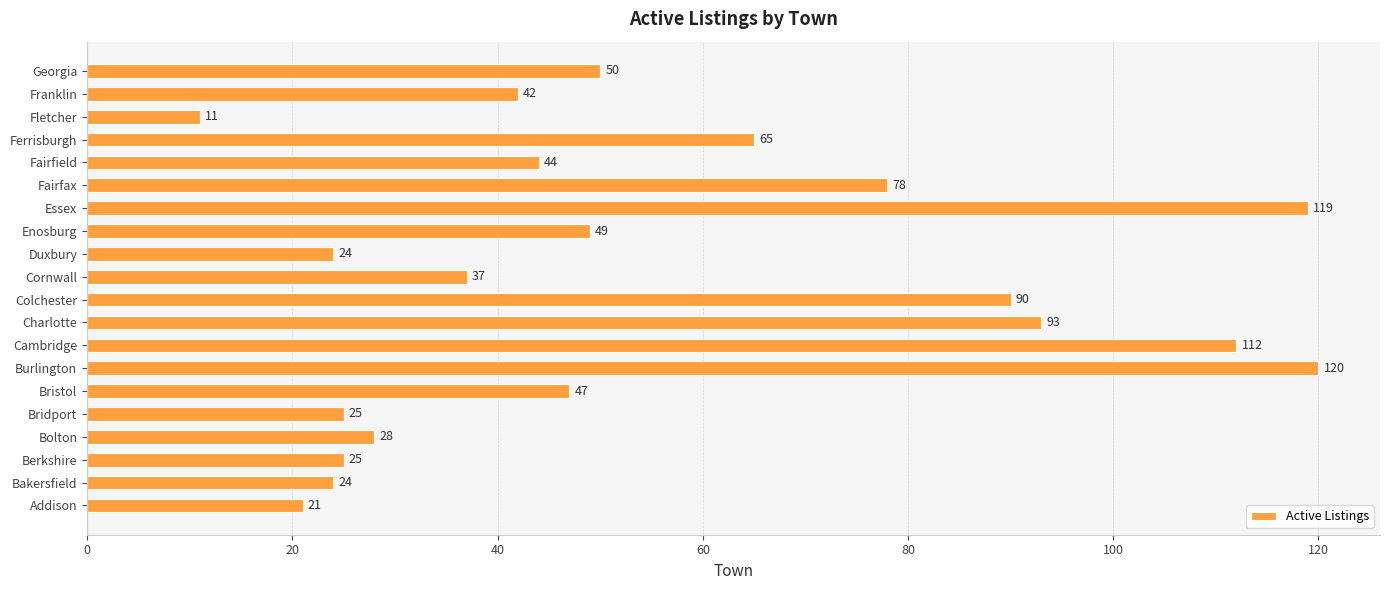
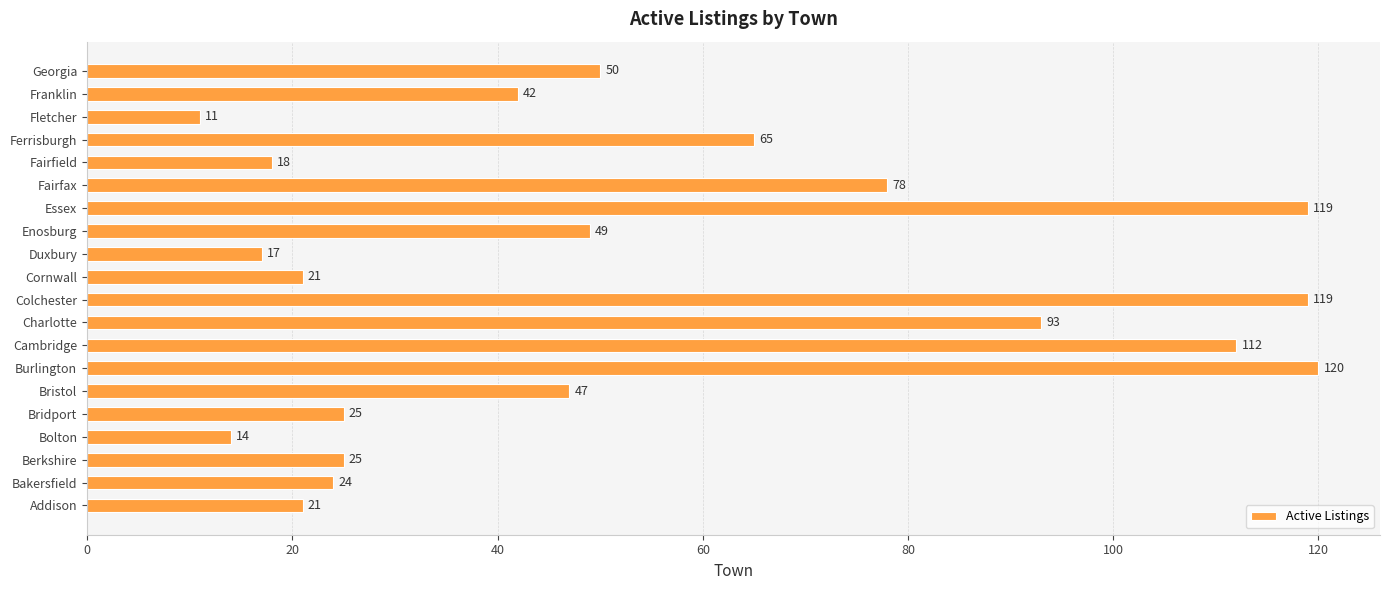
Fairfield: 44 -> 18
Duxbury: 24 -> 17
Cornwall: 37 -> 21
Colchester: 90 -> 119
Bolton: 28 -> 14
